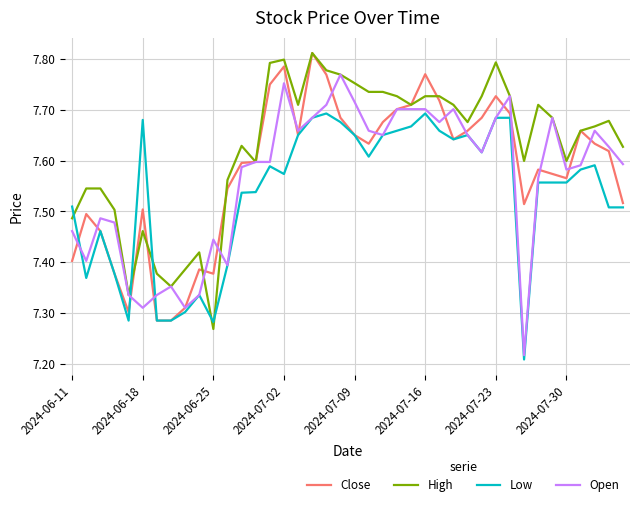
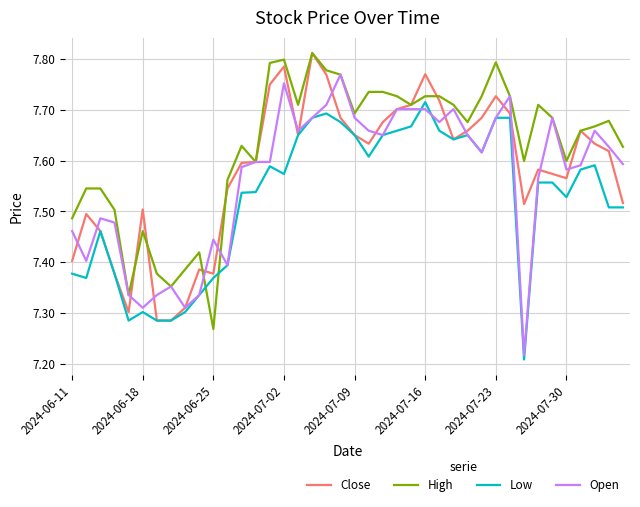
Low, 2024-06-11: 7.51 -> 7.38
Low, 2024-06-18: 7.68 -> 7.30
Low, 2024-06-25: 7.28 -> 7.37
High, 2024-07-09: 7.75 -> 7.69
Open, 2024-07-09: 7.72 -> 7.68
Low, 2024-07-16: 7.69 -> 7.72
Low, 2024-07-30: 7.56 -> 7.53
